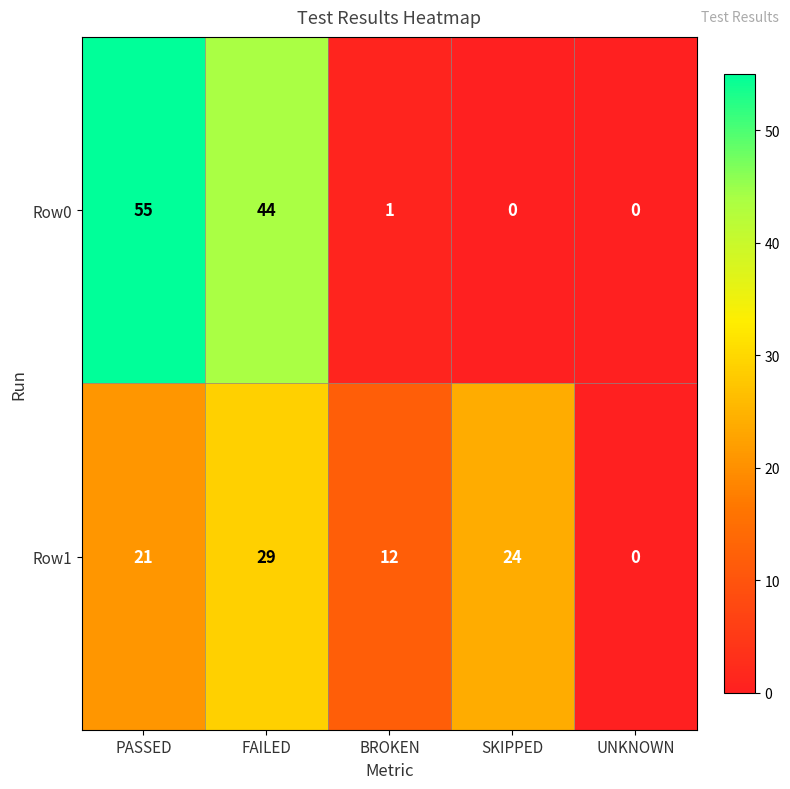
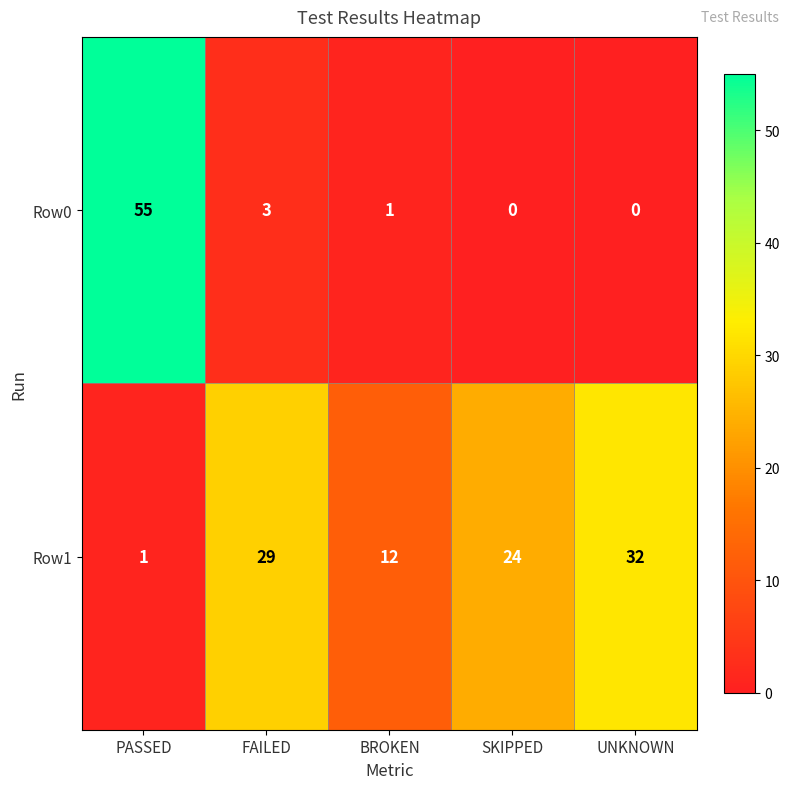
Row0, FAILED: 44 -> 3
Row1, PASSED: 21 -> 1
Row1, UNKNOWN: 0 -> 32
